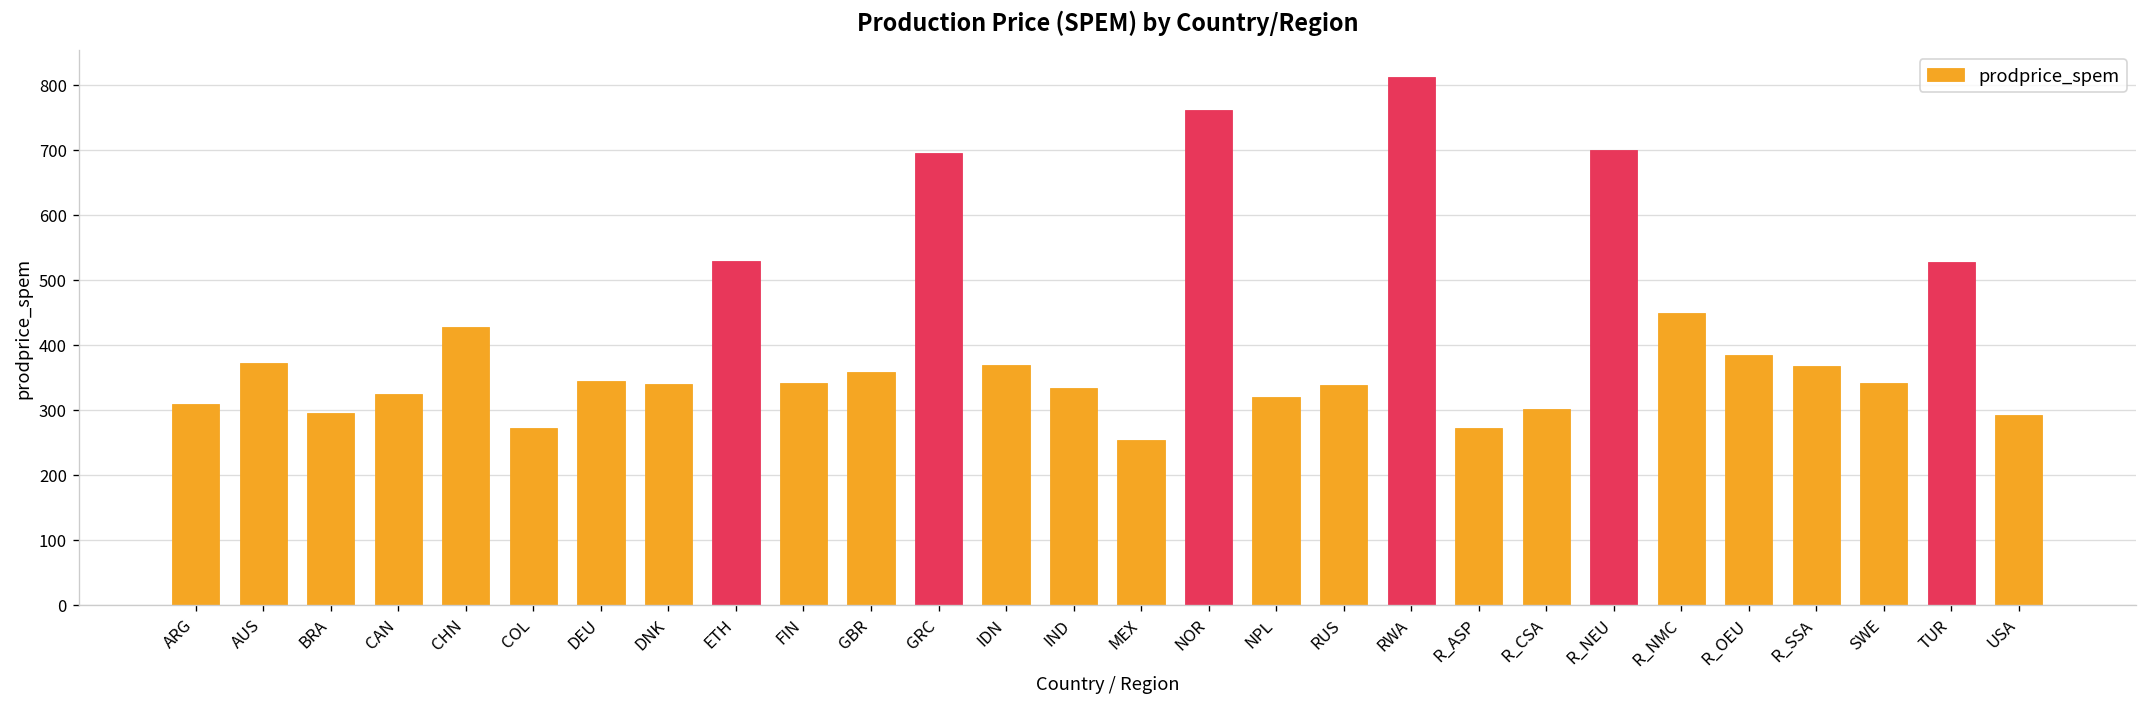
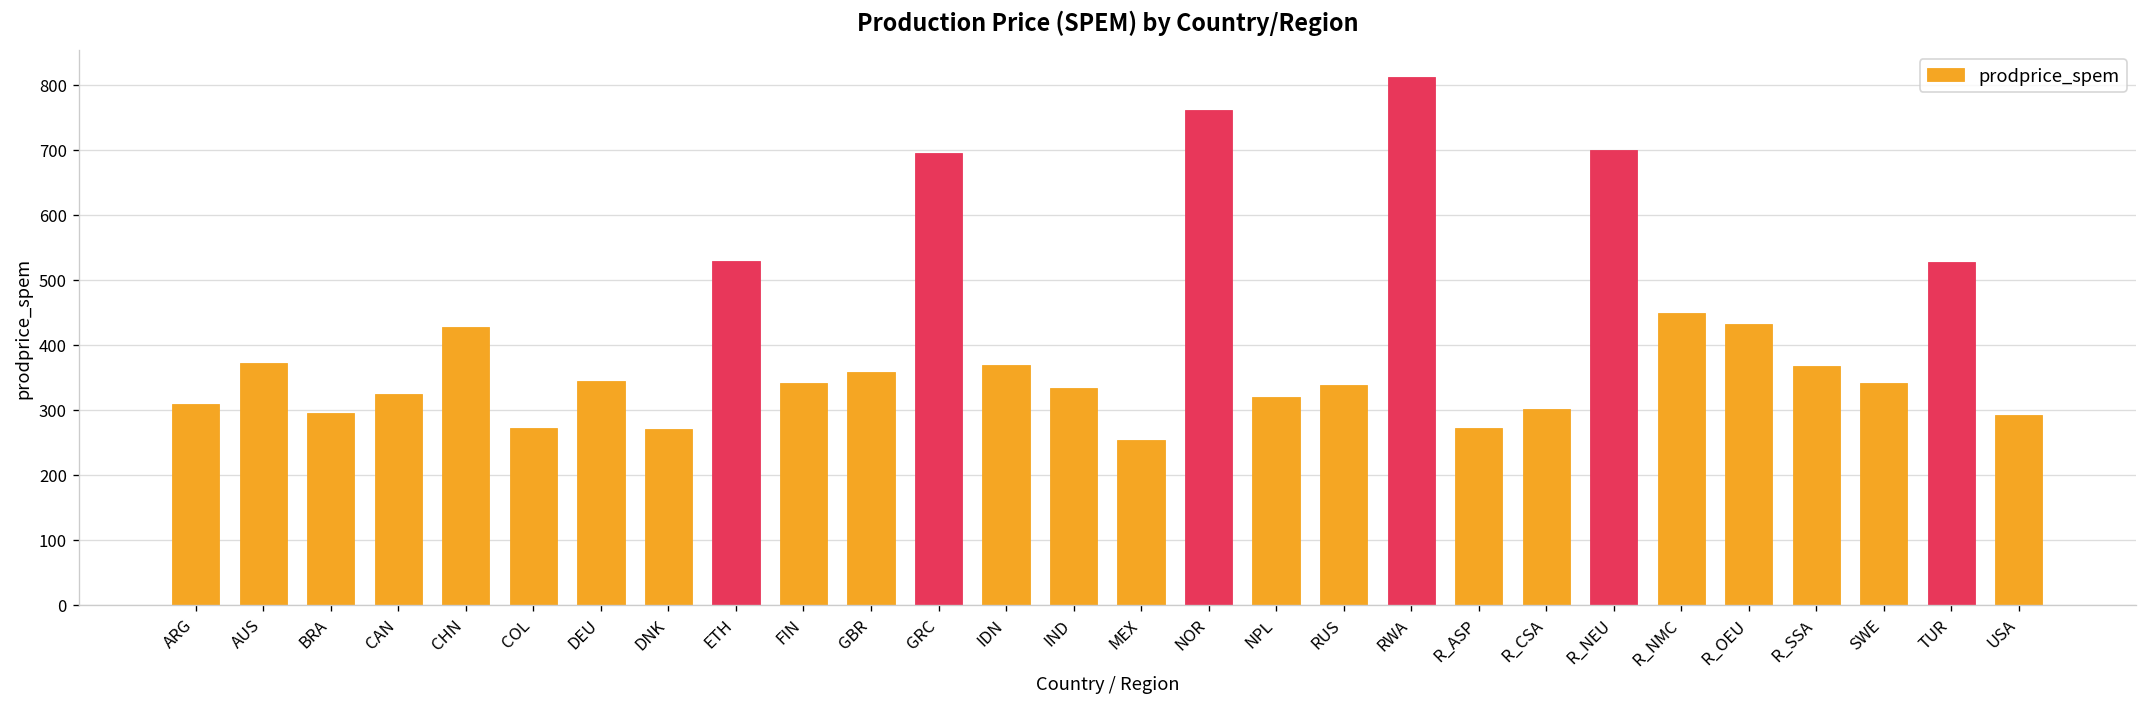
DNK: 340 -> 270
R_OEU: 380 -> 430
